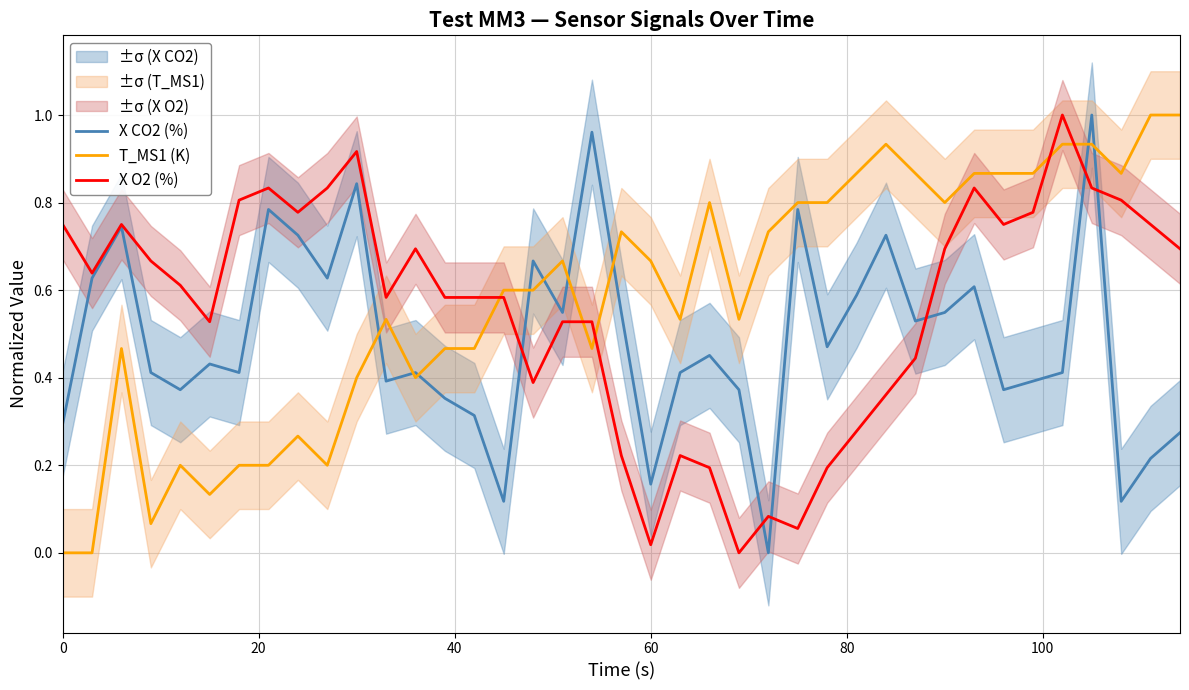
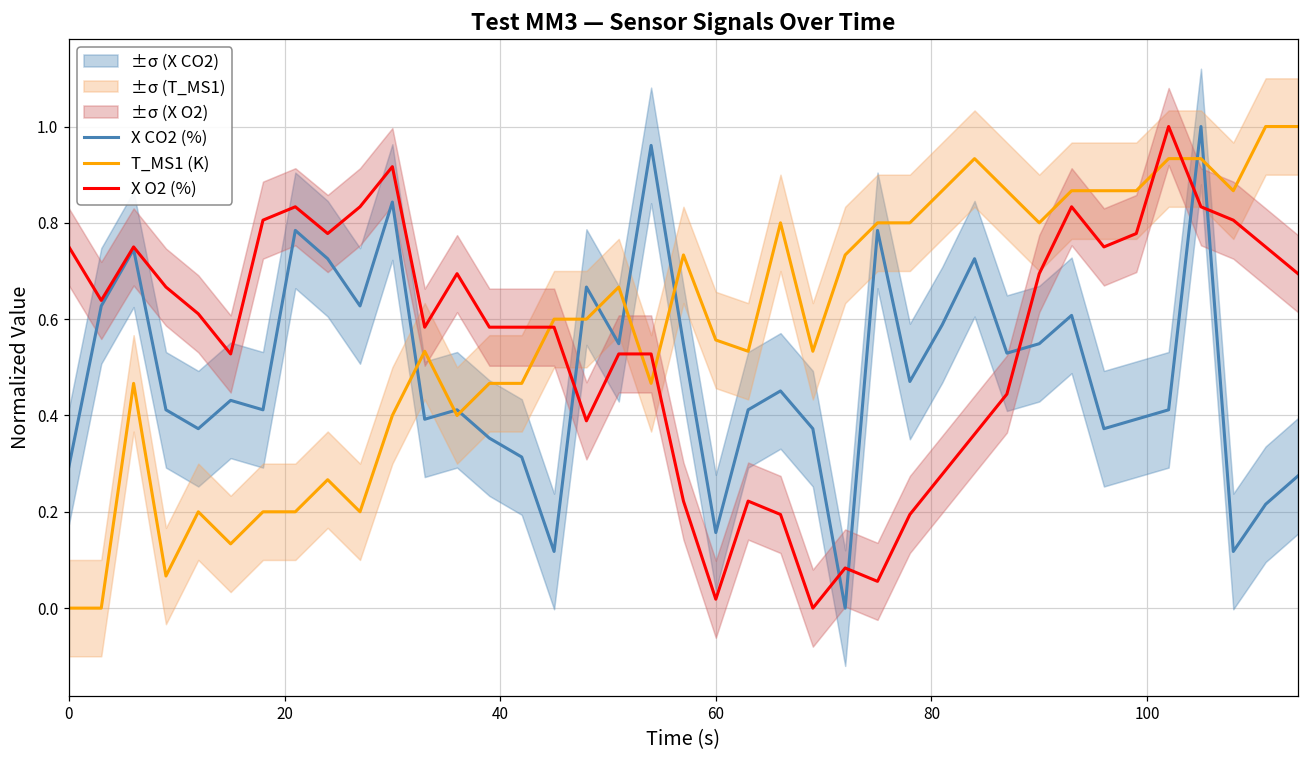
T_MS1 (K), 60: 0.67 -> 0.56
